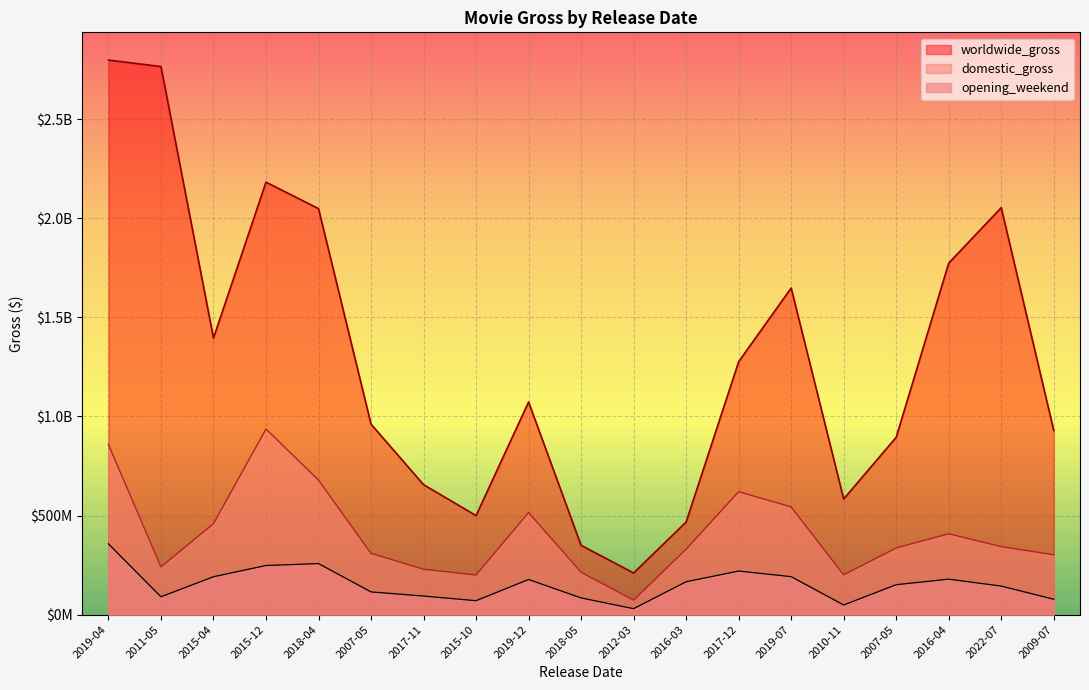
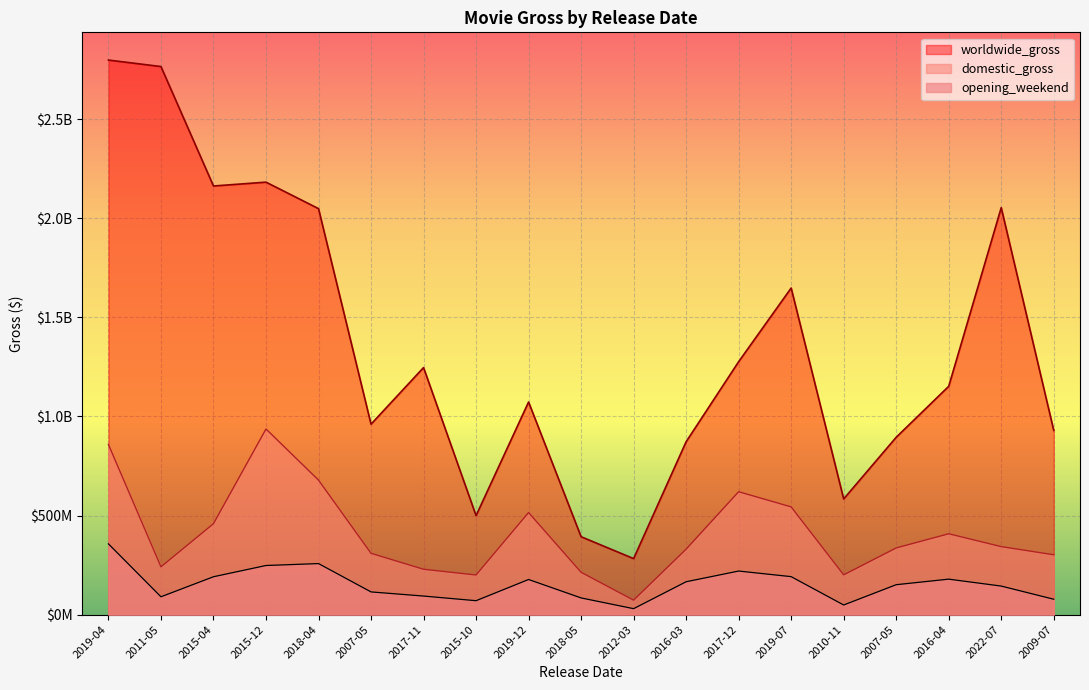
worldwide_gross, 2015-04: $1400000000 -> $2160000000
worldwide_gross, 2017-11: $660000000 -> $1250000000
worldwide_gross, 2018-05: $350000000 -> $390000000
worldwide_gross, 2012-03: $210000000 -> $280000000
worldwide_gross, 2016-03: $470000000 -> $870000000
worldwide_gross, 2016-04: $1770000000 -> $1150000000
